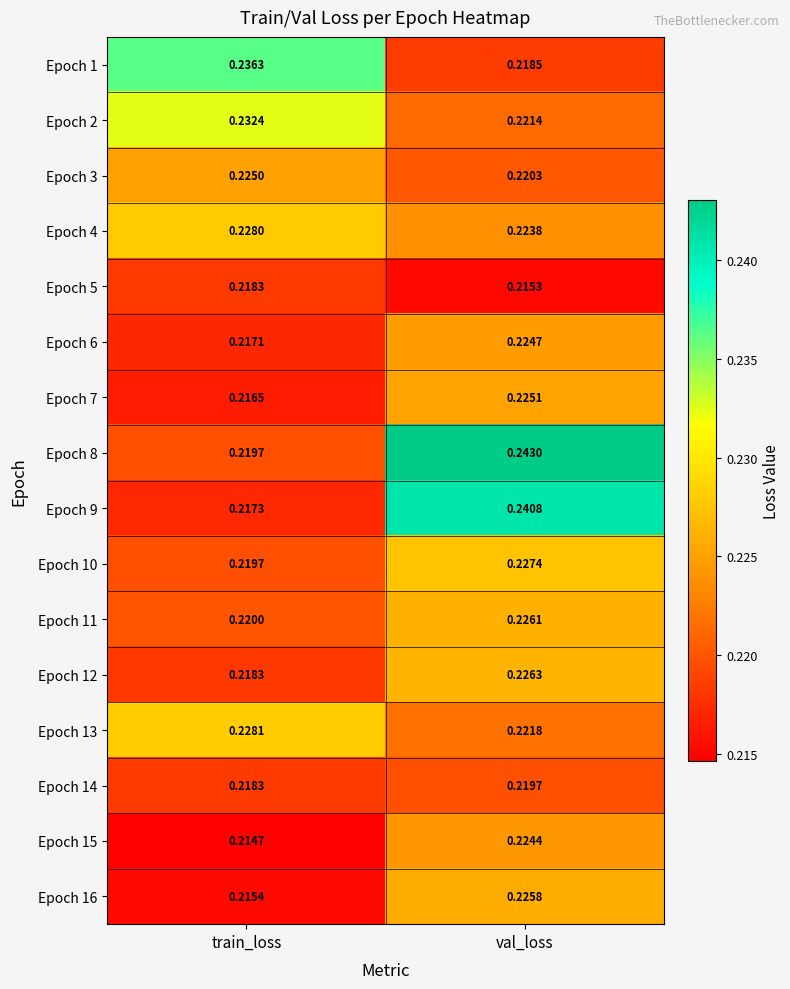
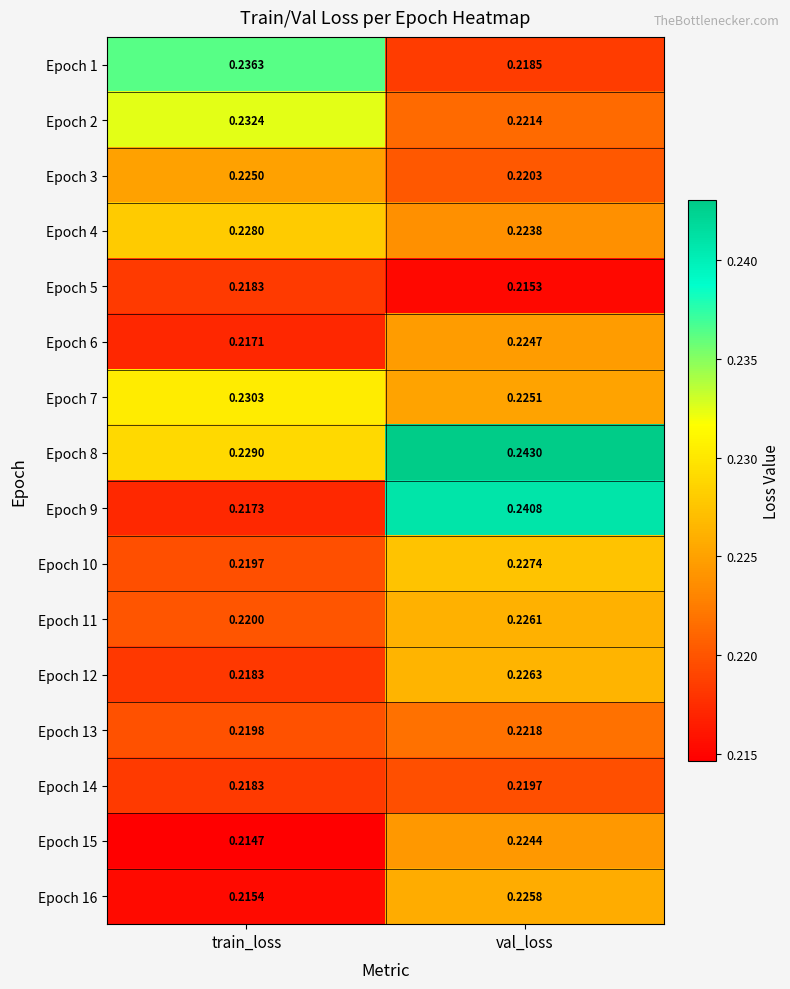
Epoch 7, train_loss: 0.2165 -> 0.2303
Epoch 8, train_loss: 0.2197 -> 0.2290
Epoch 13, train_loss: 0.2281 -> 0.2198
